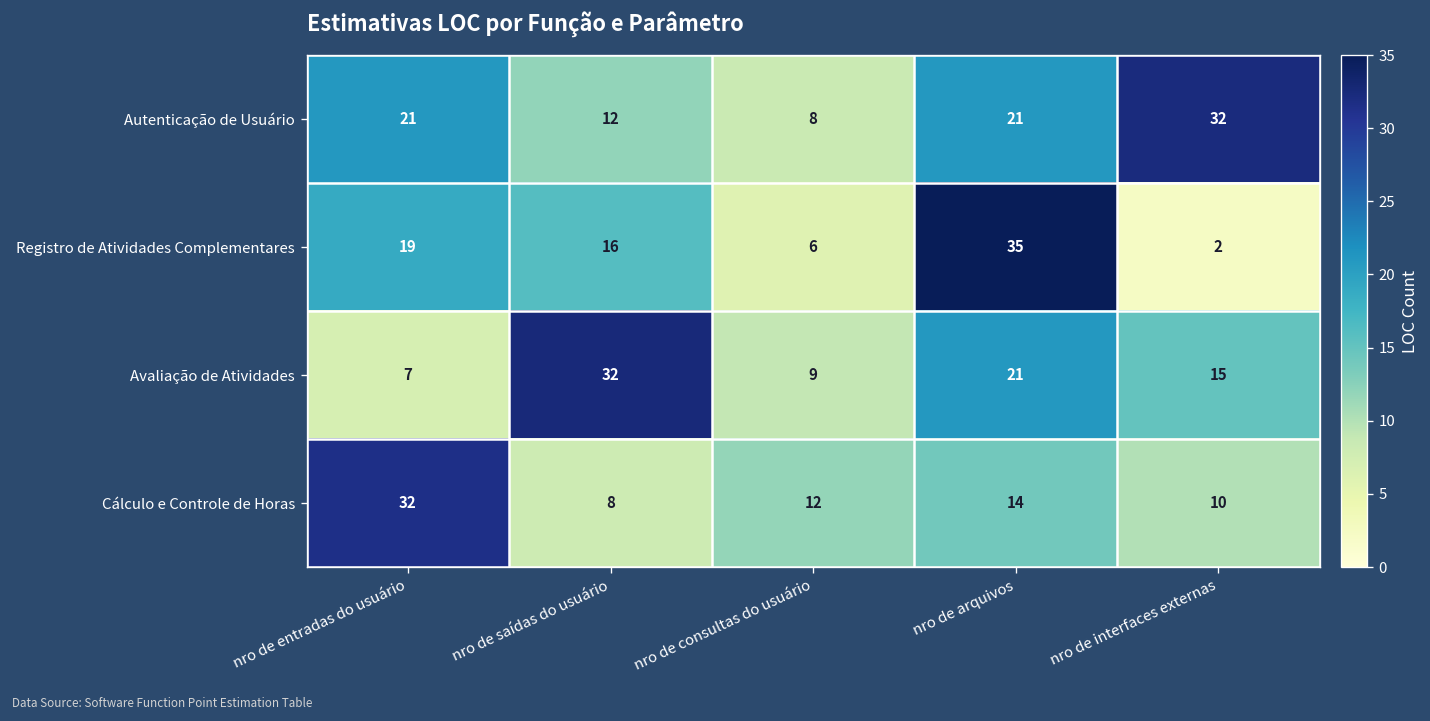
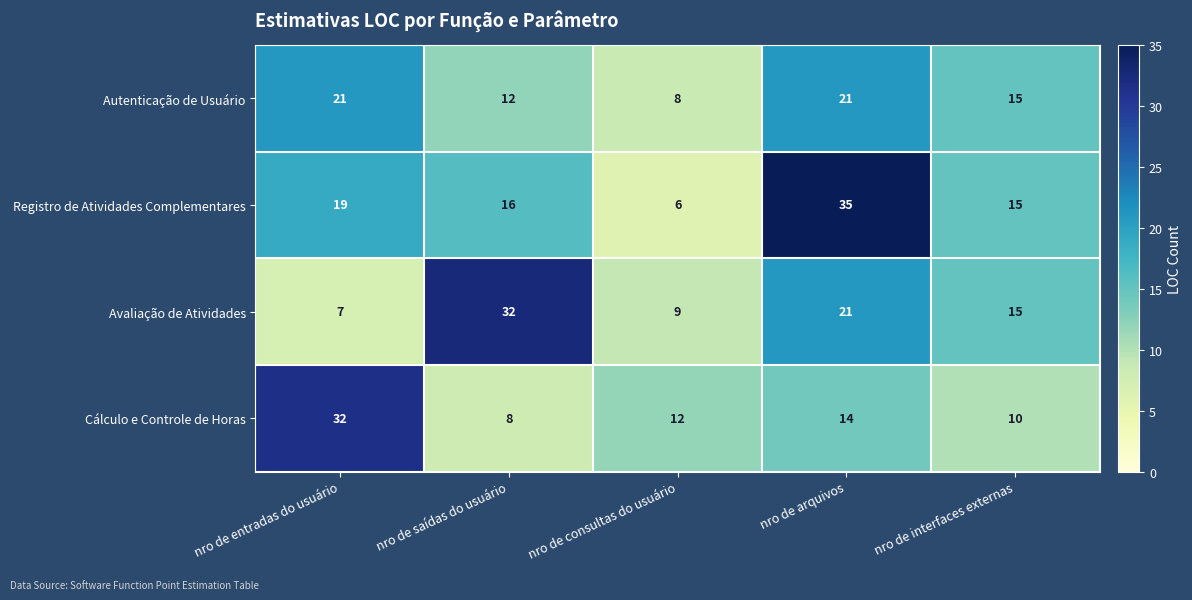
Autenticação de Usuário, nro de interfaces externas: 32 -> 15
Registro de Atividades Complementares, nro de interfaces externas: 2 -> 15
